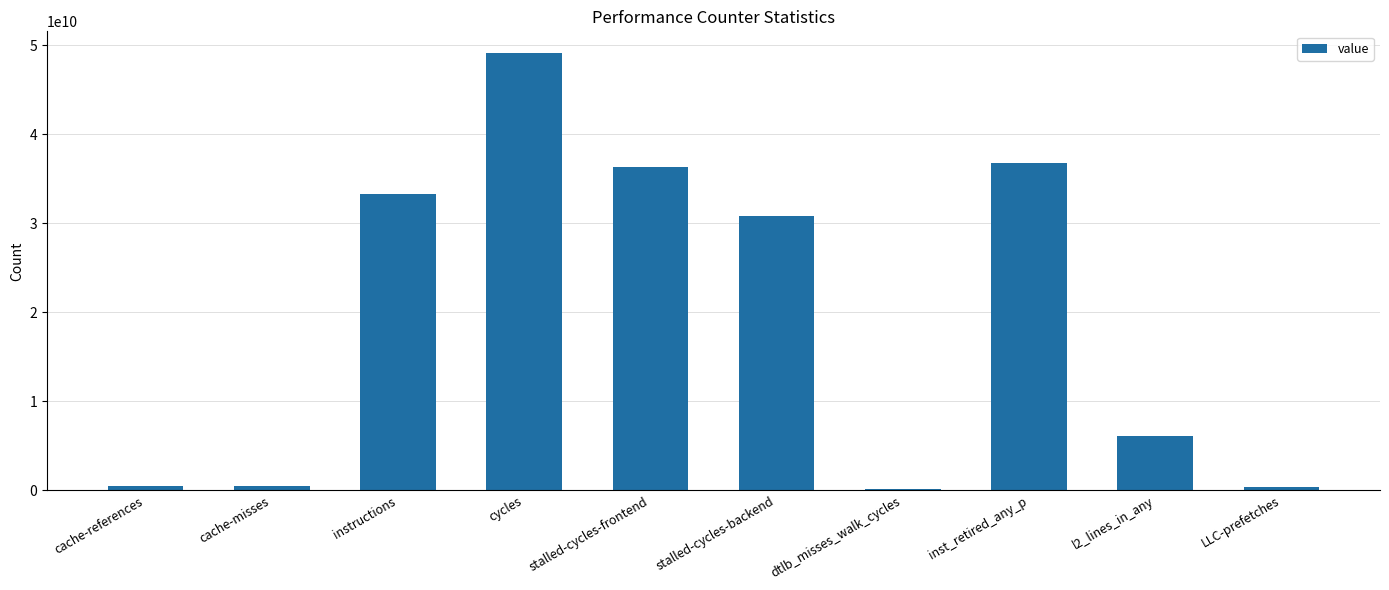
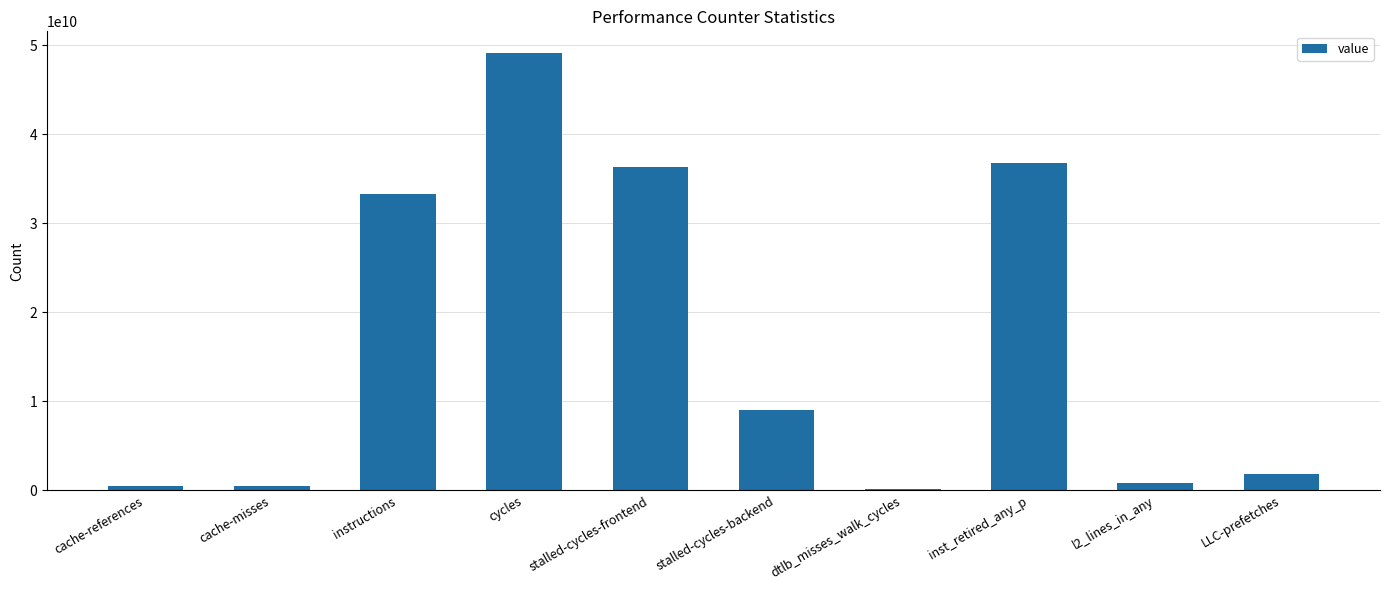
stalled-cycles-backend: 31000000000 -> 9000000000
l2_lines_in_any: 6000000000 -> 1000000000
LLC-prefetches: 0 -> 2000000000
